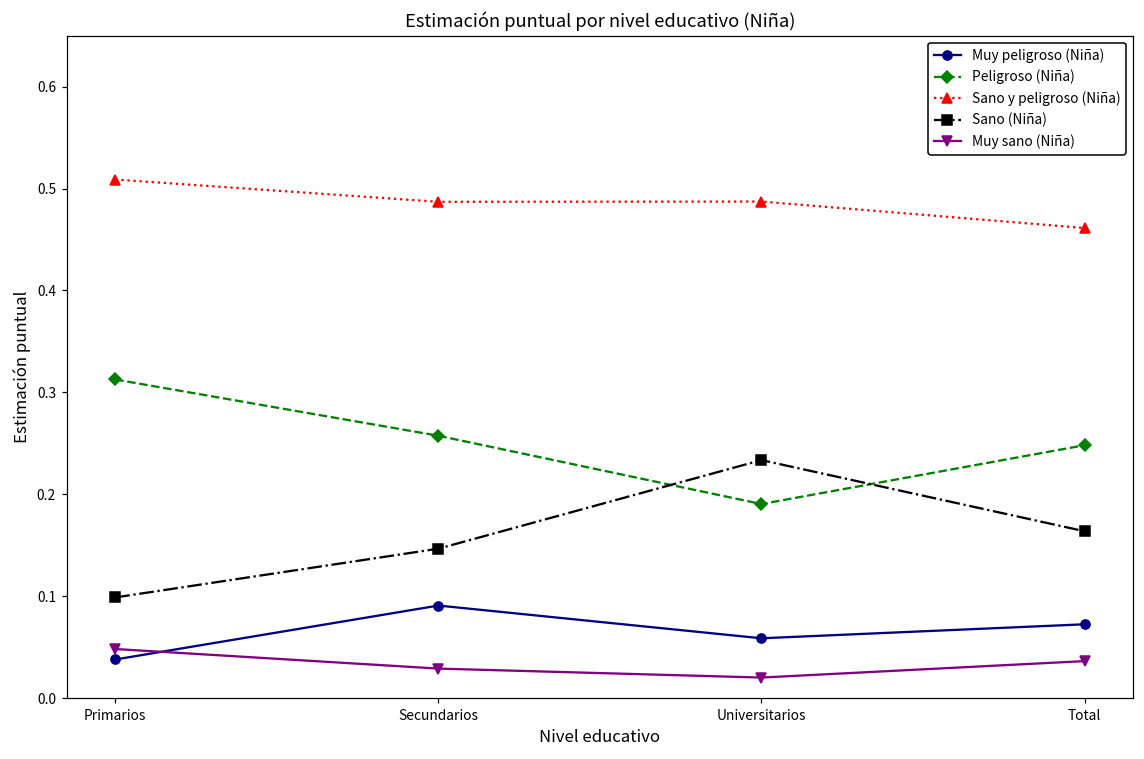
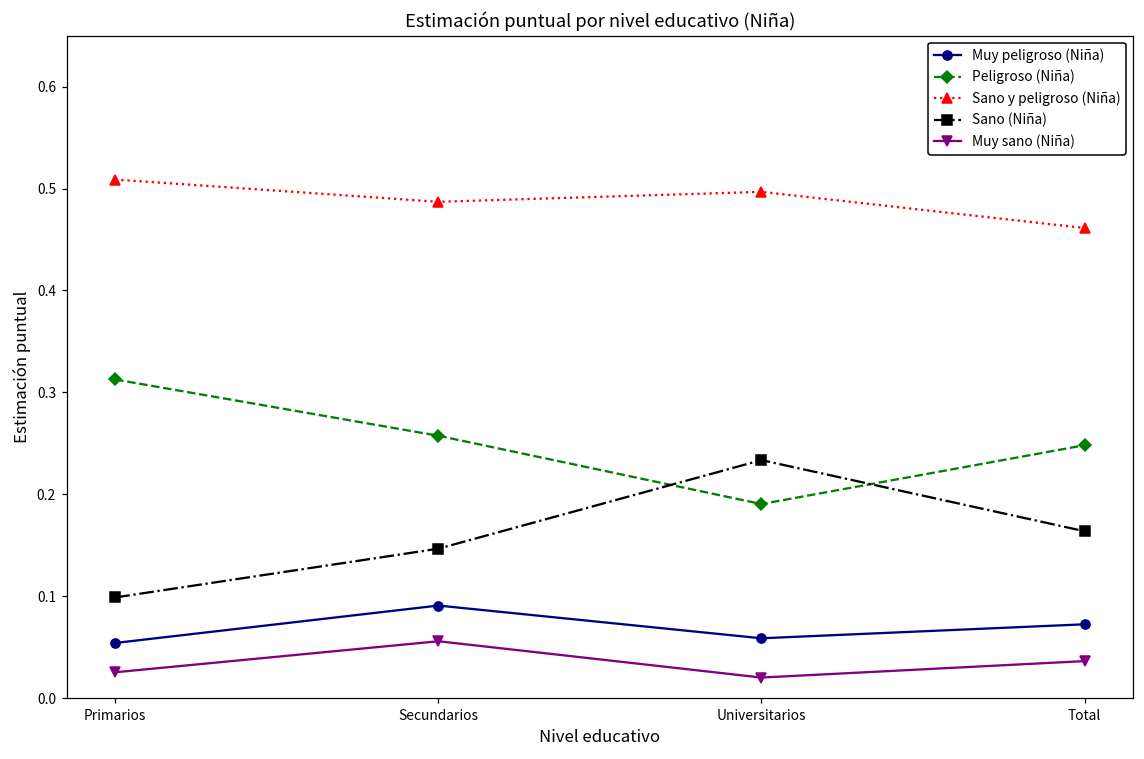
Muy peligroso (Niña), Primarios: 0.04 -> 0.05
Muy sano (Niña), Primarios: 0.05 -> 0.03
Muy sano (Niña), Secundarios: 0.03 -> 0.06
Sano y peligroso (Niña), Universitarios: 0.49 -> 0.50
